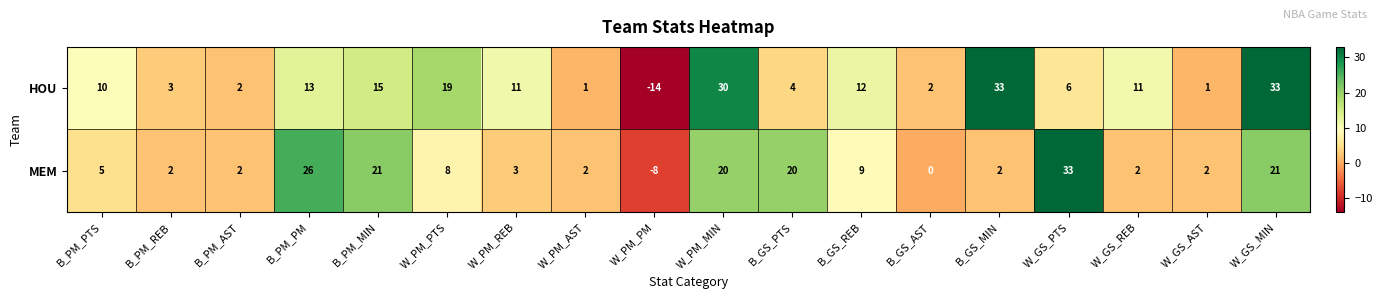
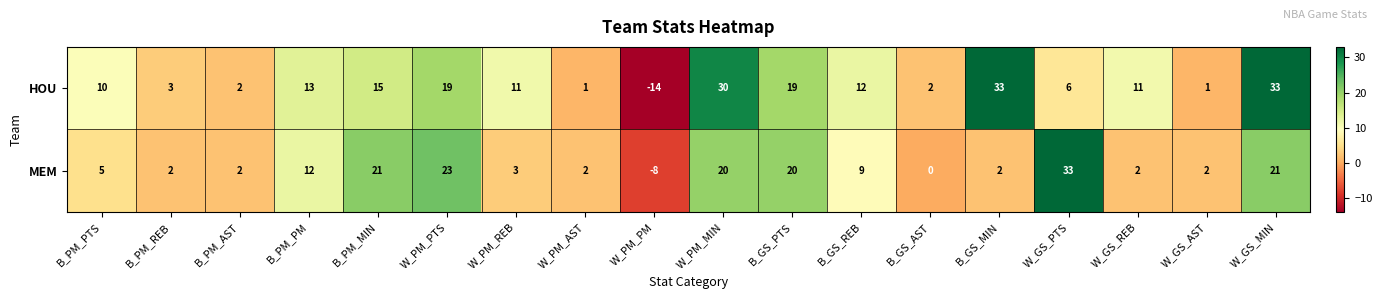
HOU, B_GS_PTS: 4 -> 19
MEM, B_PM_PM: 26 -> 12
MEM, W_PM_PTS: 8 -> 23
